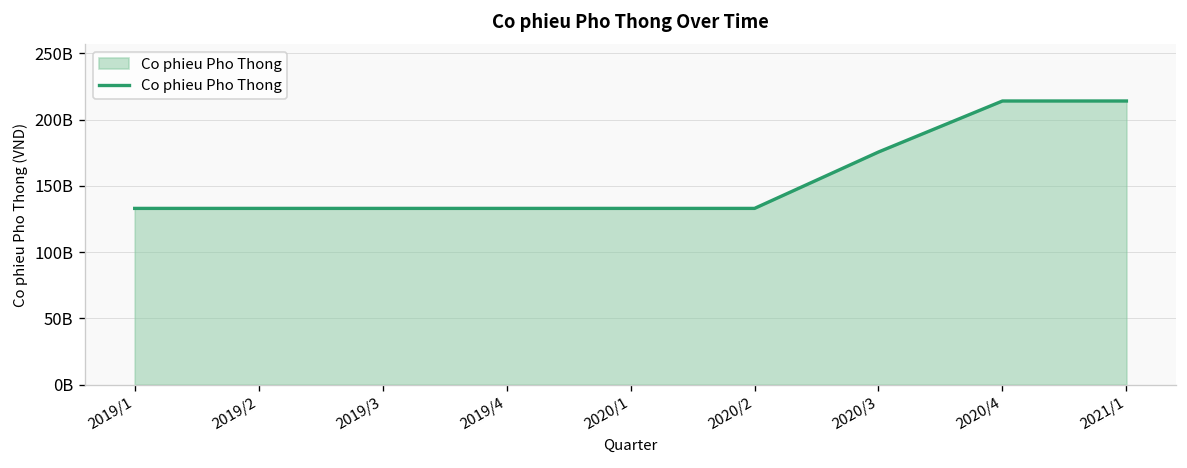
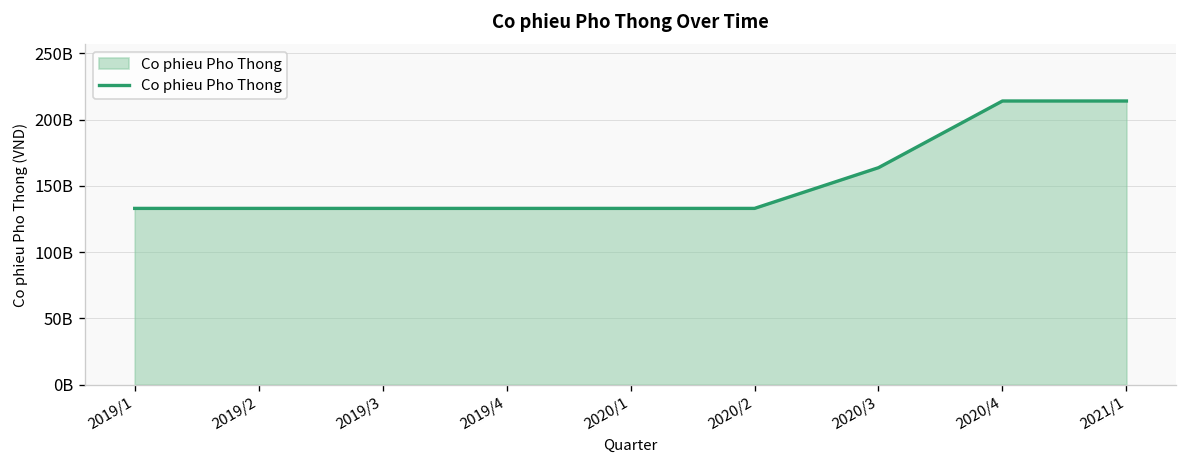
2020/3: 176000000000 -> 164000000000
